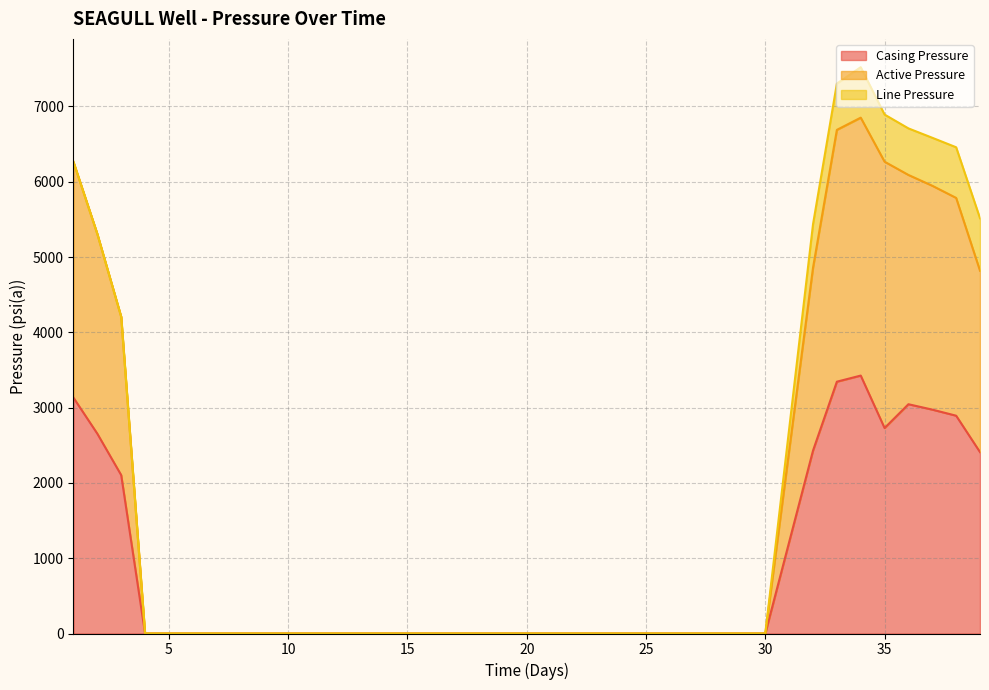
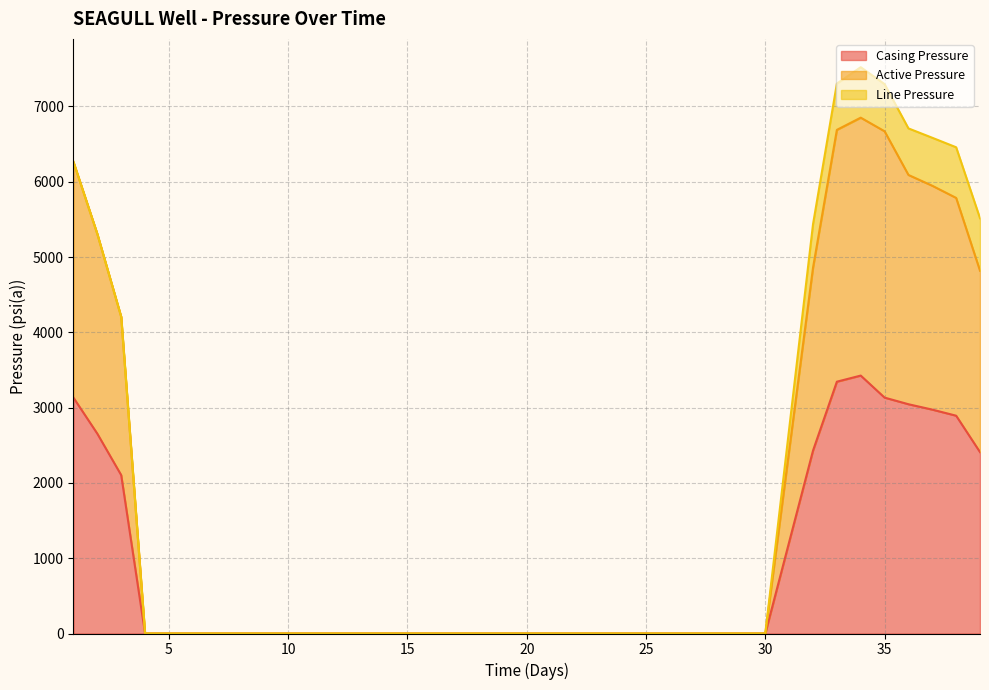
Casing Pressure, 35: 2700 -> 3100
